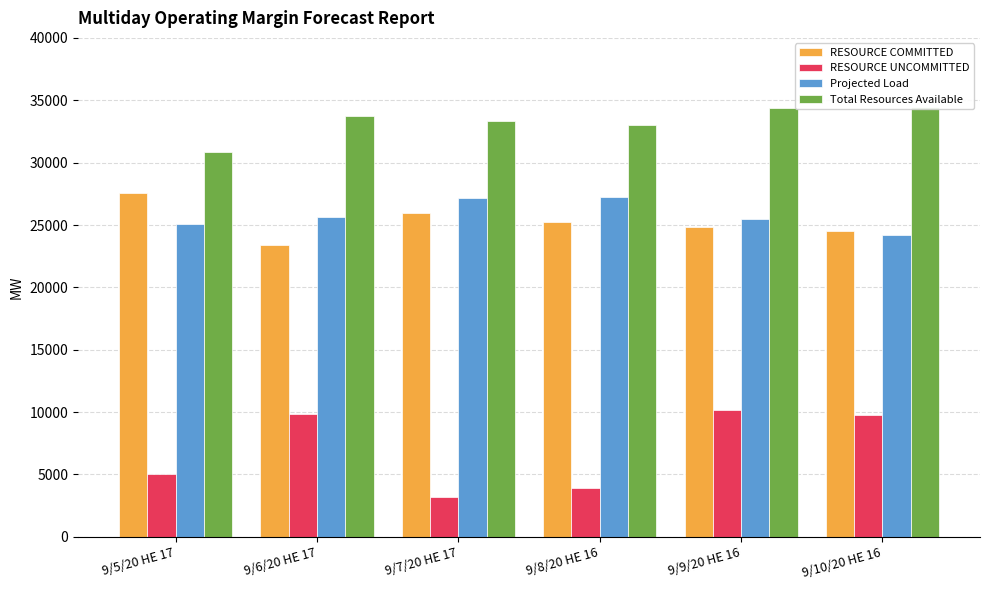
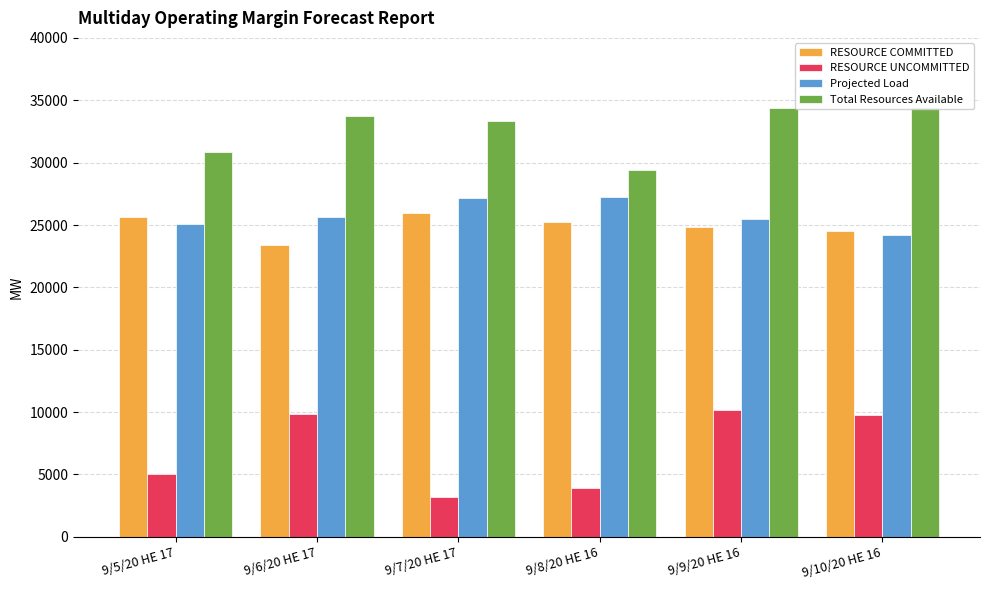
RESOURCE COMMITTED, 9/5/20 HE 17: 27500 -> 25600
Total Resources Available, 9/8/20 HE 16: 33000 -> 29400
